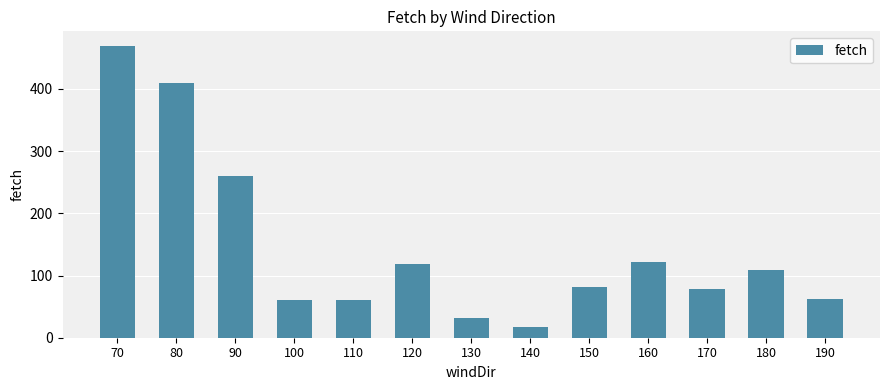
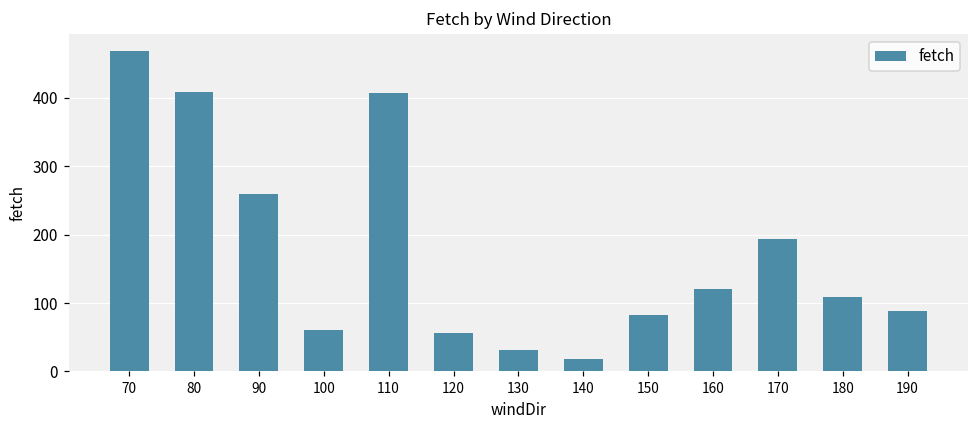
110: 60 -> 410
120: 120 -> 60
170: 80 -> 190
190: 60 -> 90
